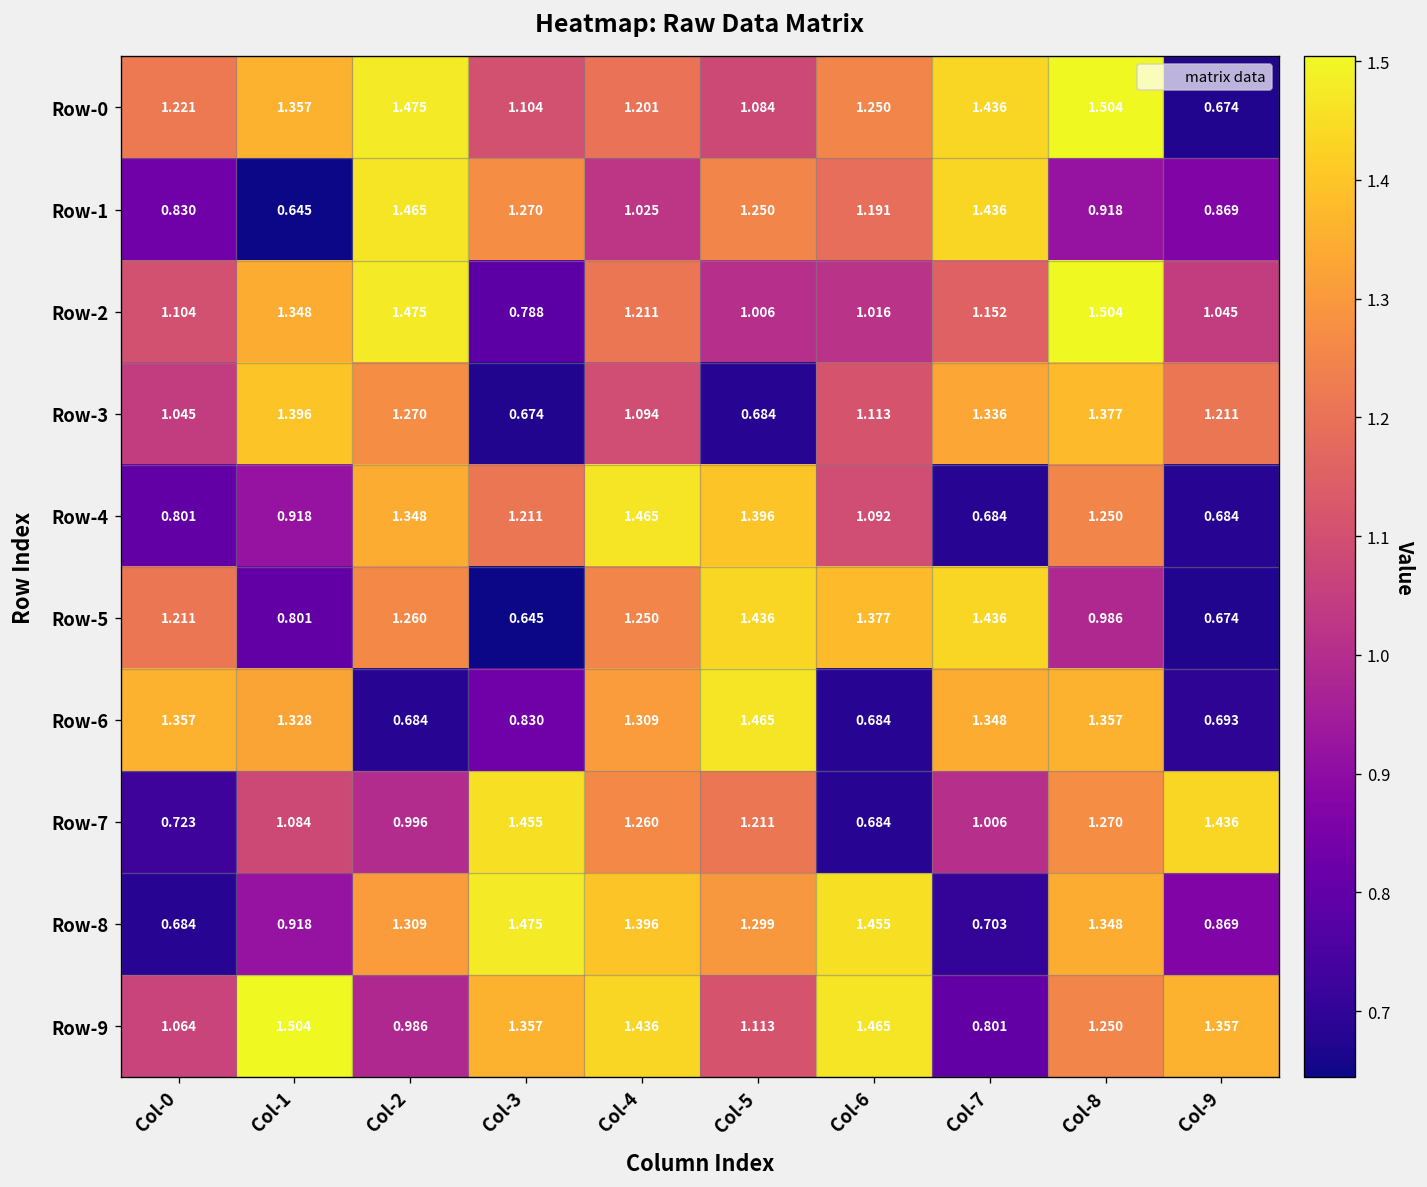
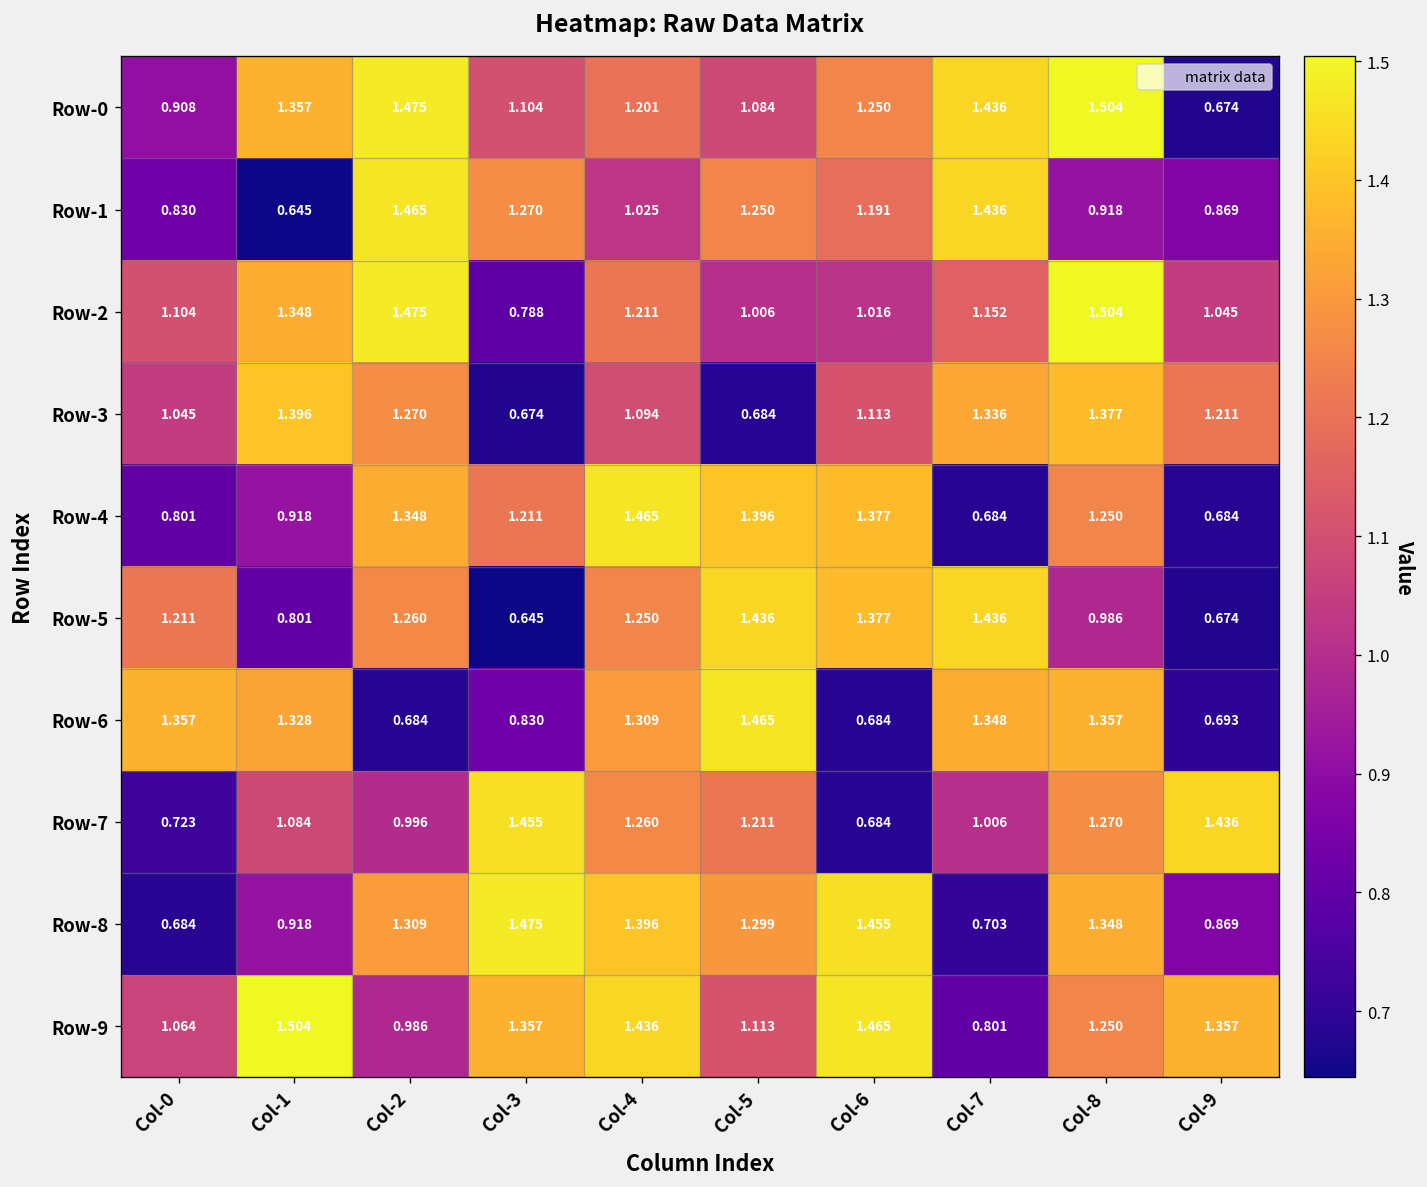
Row-0, Col-0: 1.221 -> 0.908
Row-4, Col-6: 1.092 -> 1.377
